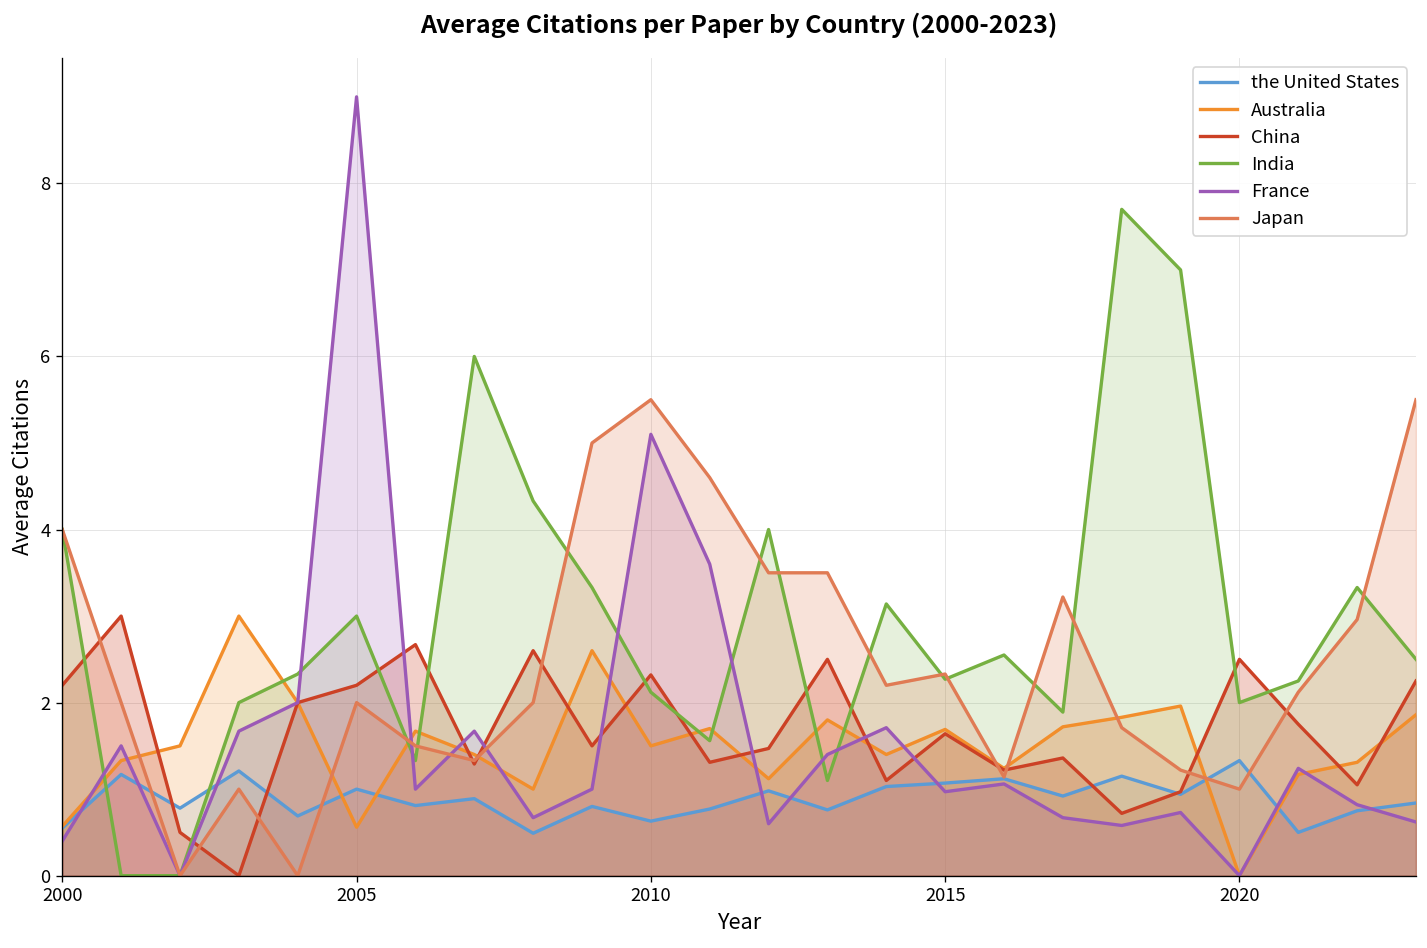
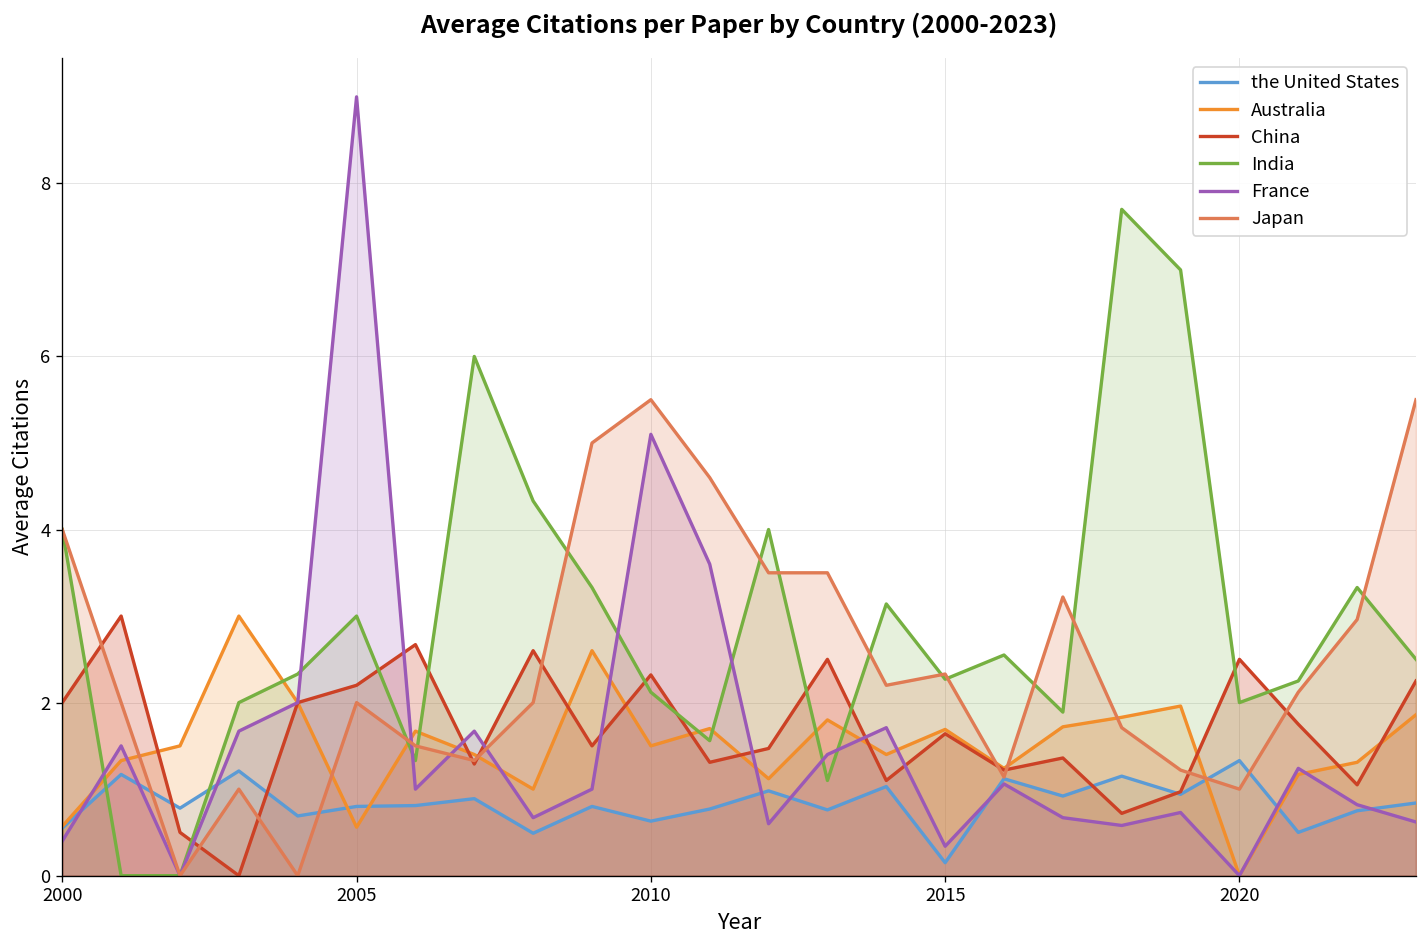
China, 2000: 2.2 -> 2.0
the United States, 2005: 1.0 -> 0.8
the United States, 2015: 1.1 -> 0.2
France, 2015: 1.0 -> 0.3
